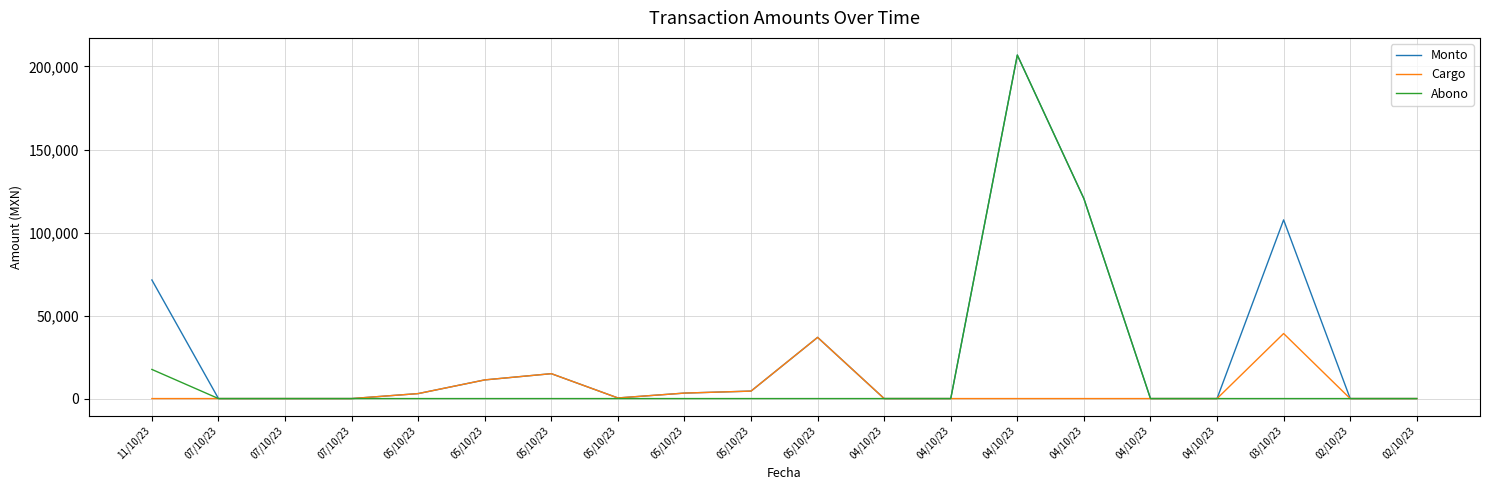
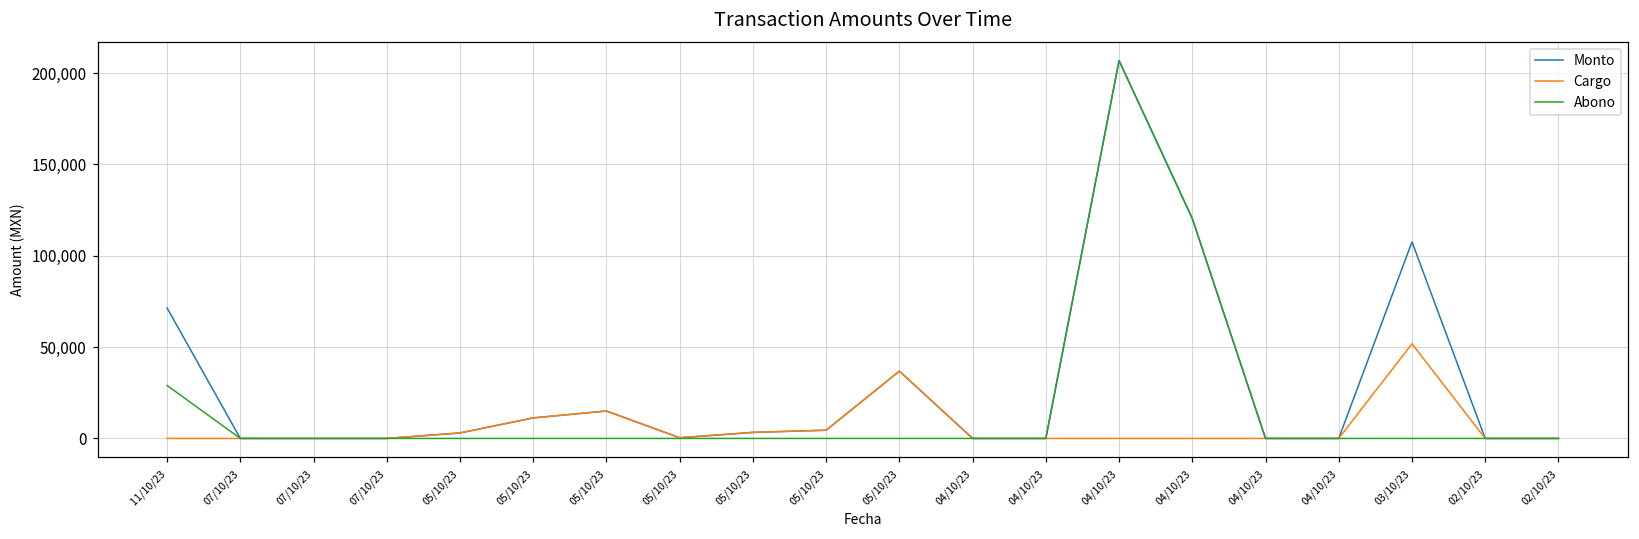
Abono, 11/10/23: 18,000 -> 29,000
Cargo, 03/10/23: 39,000 -> 52,000
